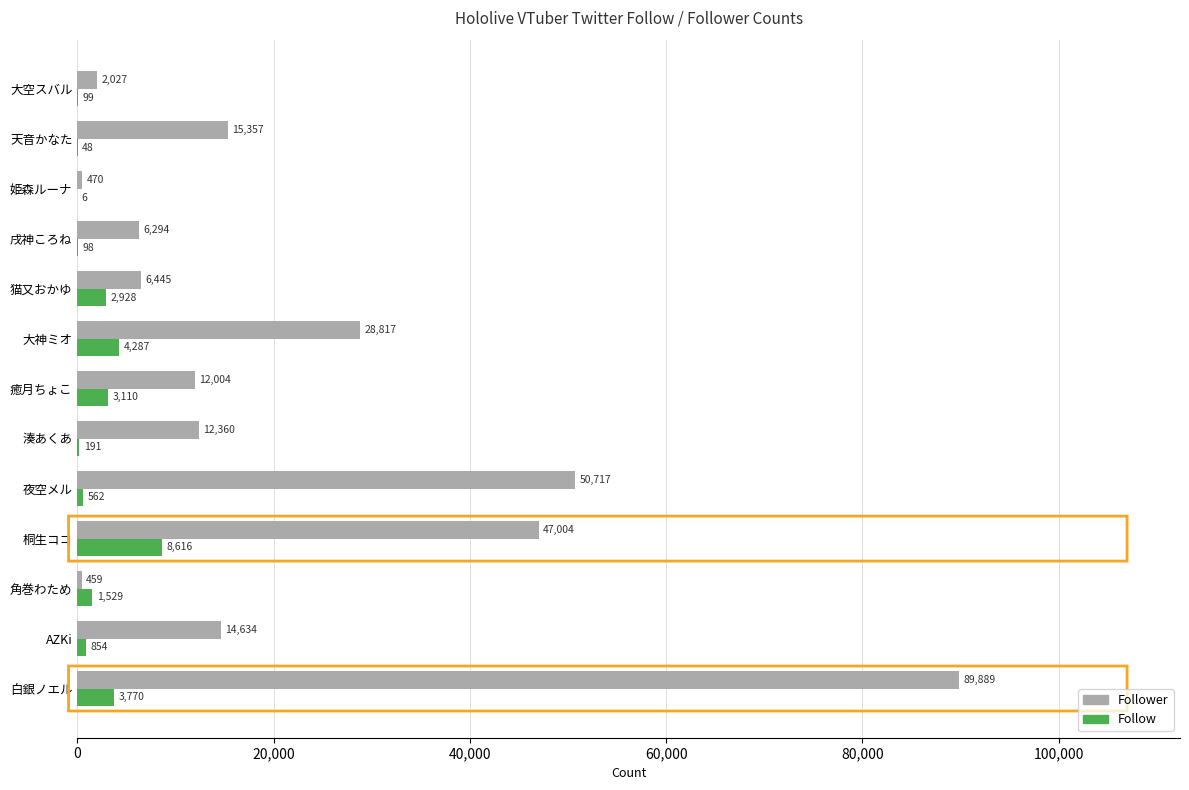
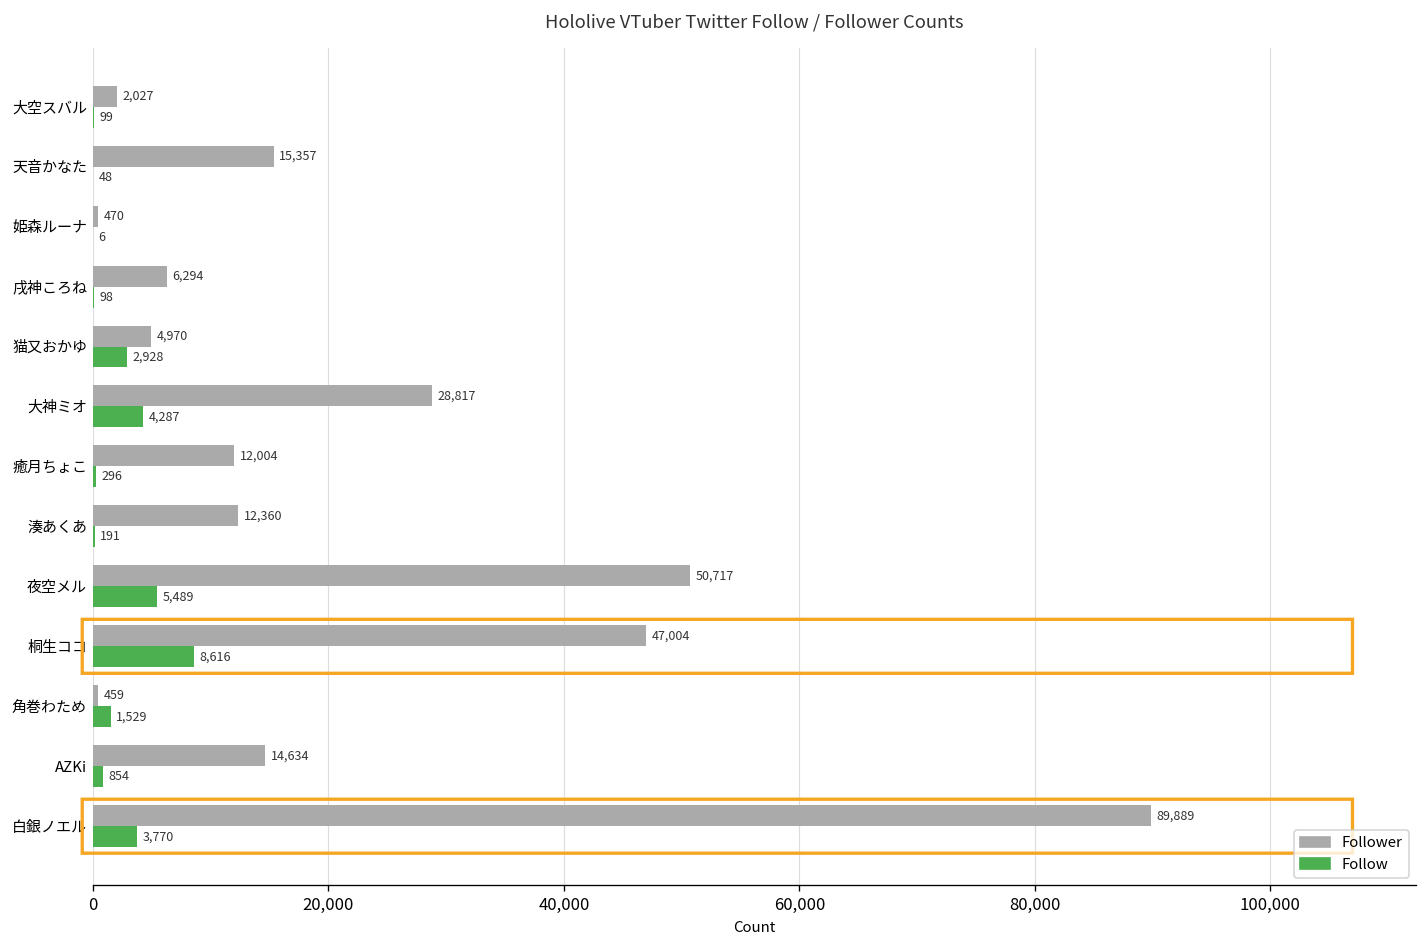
Follower, 猫又おかゆ: 6,445 -> 4,970
Follow, 癒月ちょこ: 3,110 -> 296
Follow, 夜空メル: 562 -> 5,489
